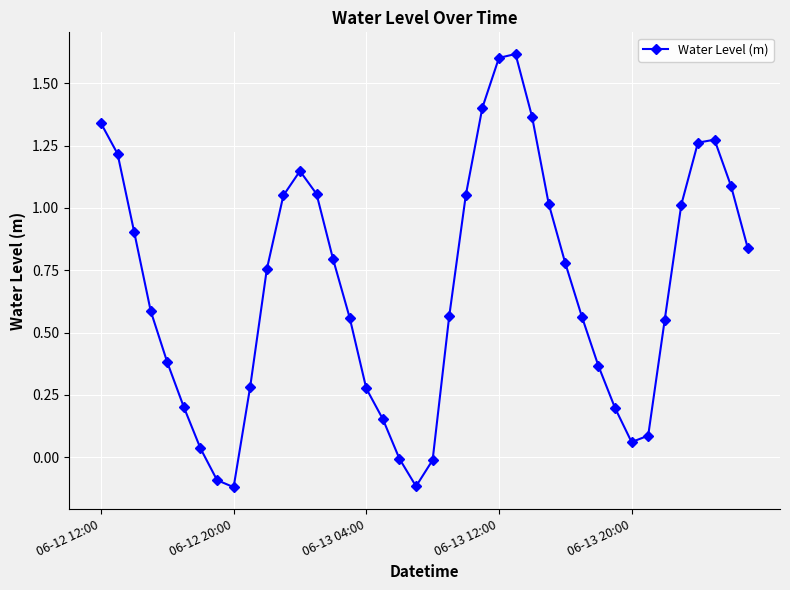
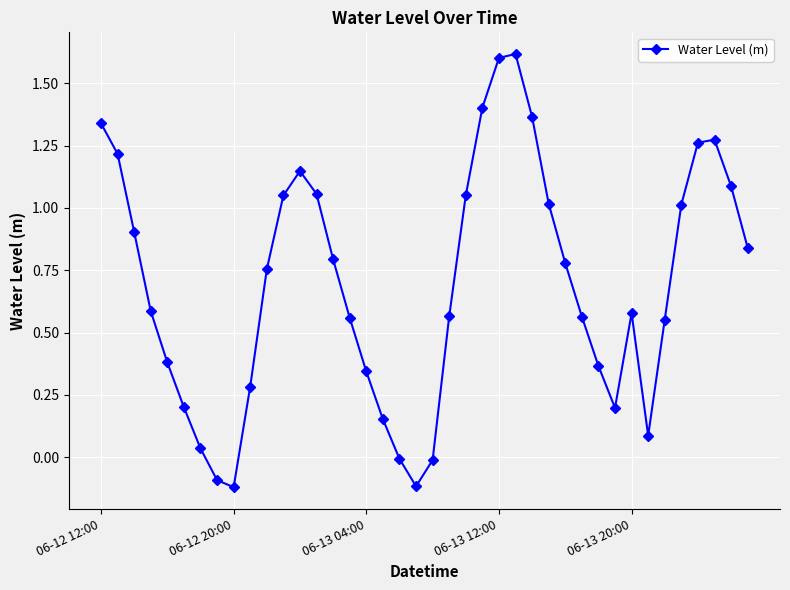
06-13 04:00: 0.28 -> 0.34
06-13 20:00: 0.06 -> 0.58
